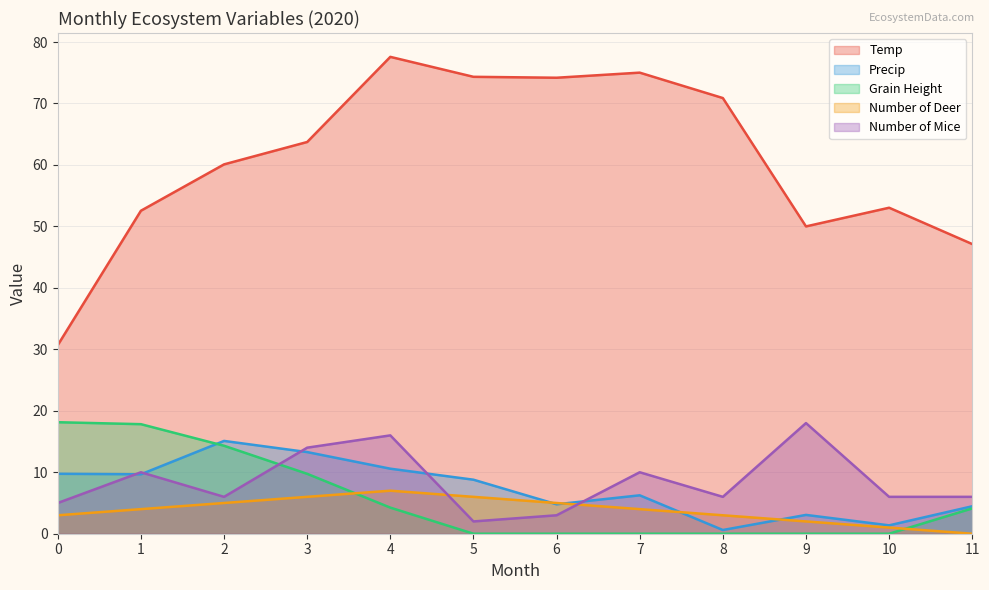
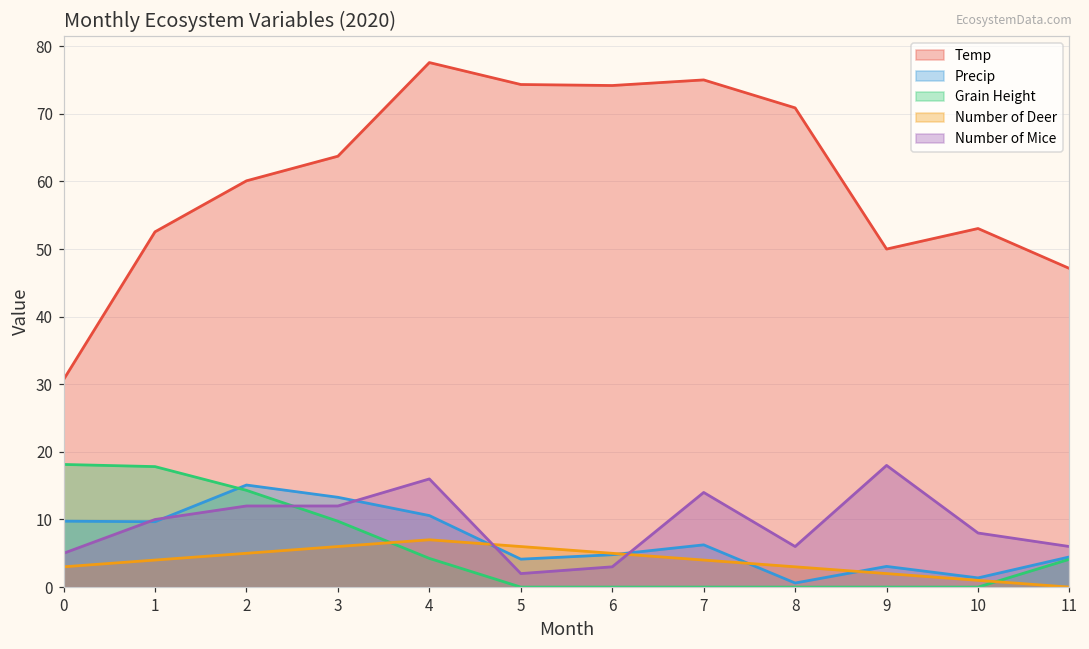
Number of Mice, 2: 6 -> 12
Number of Mice, 3: 14 -> 12
Precip, 5: 9 -> 4
Number of Mice, 7: 10 -> 14
Number of Mice, 10: 6 -> 8
